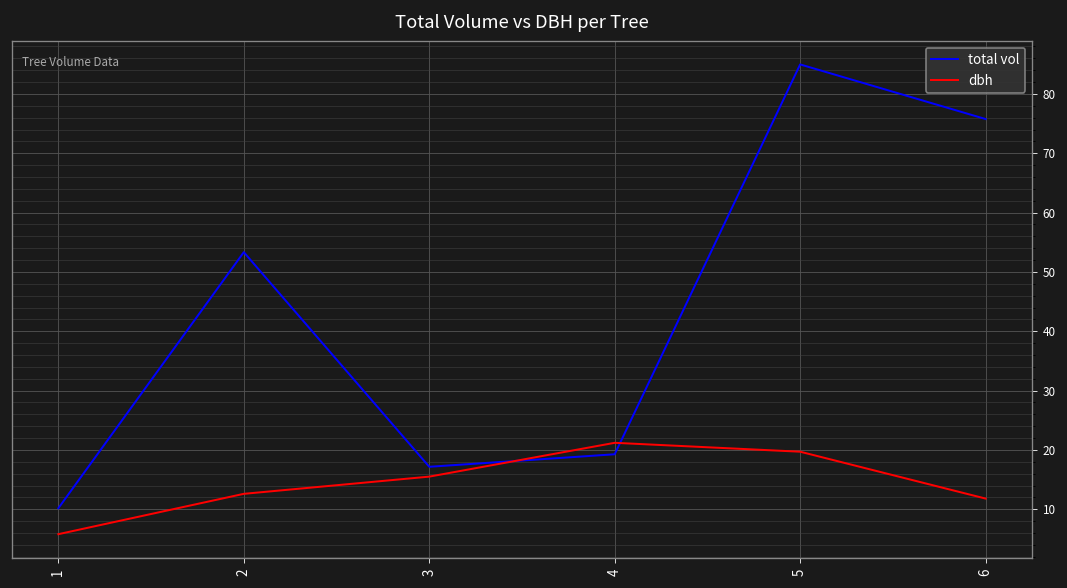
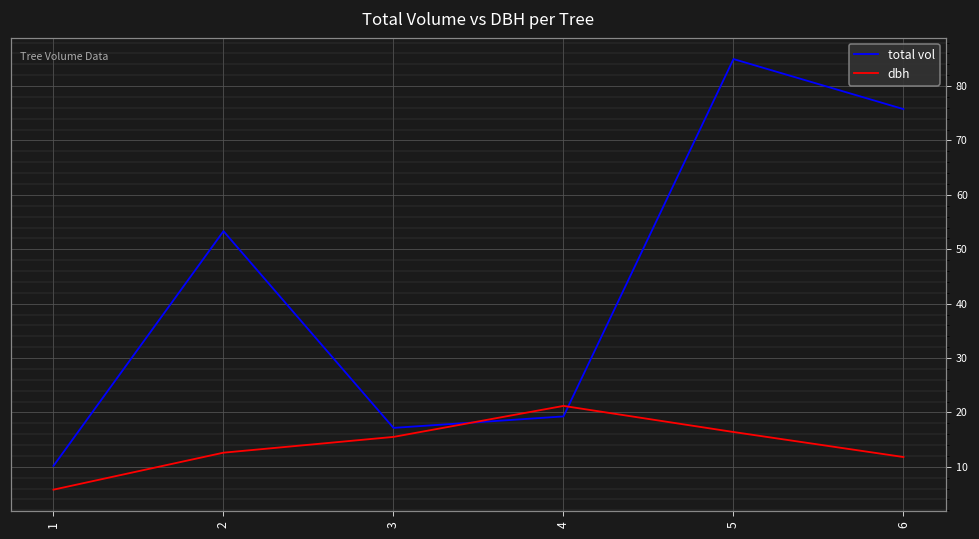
dbh, 5: 20 -> 16
